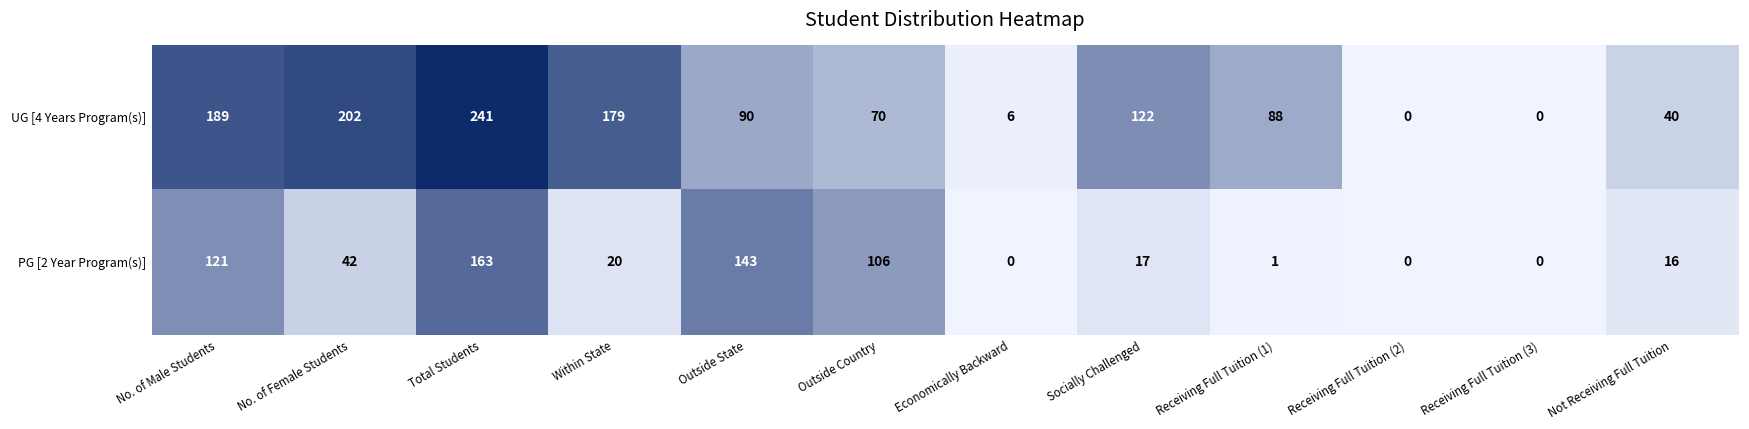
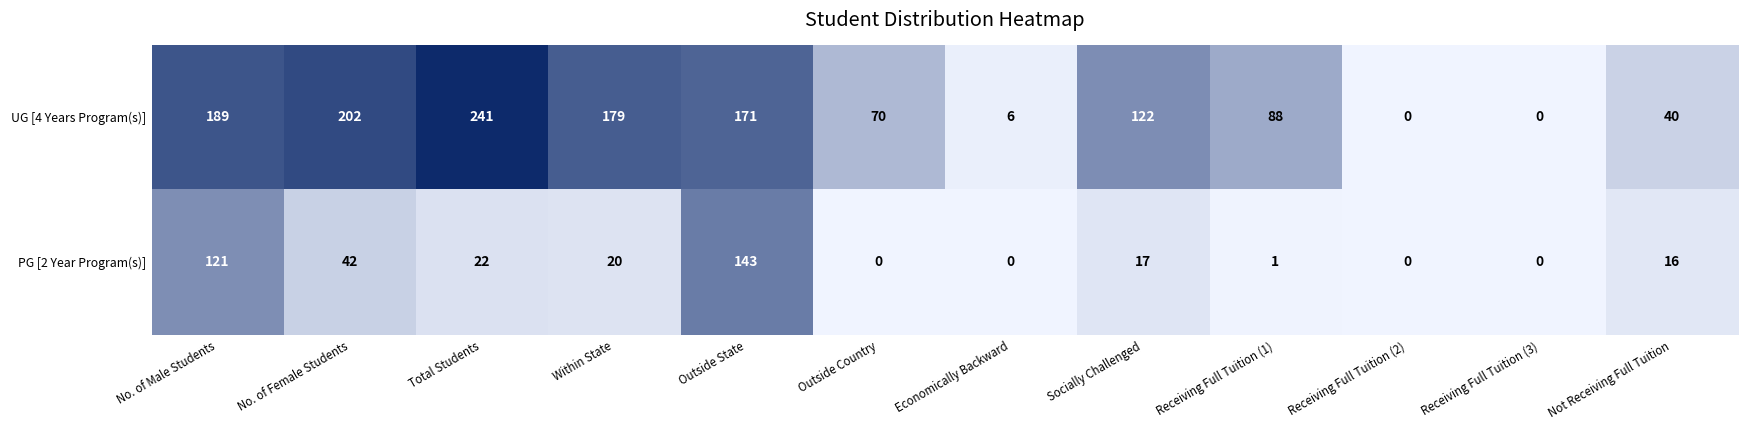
UG [4 Years Program(s)], Outside State: 90 -> 171
PG [2 Year Program(s)], Total Students: 163 -> 22
PG [2 Year Program(s)], Outside Country: 106 -> 0
